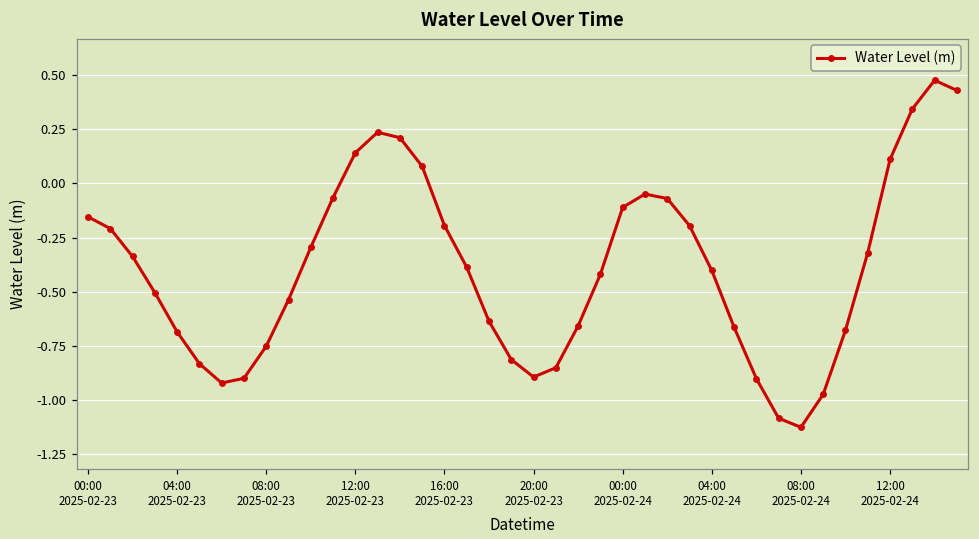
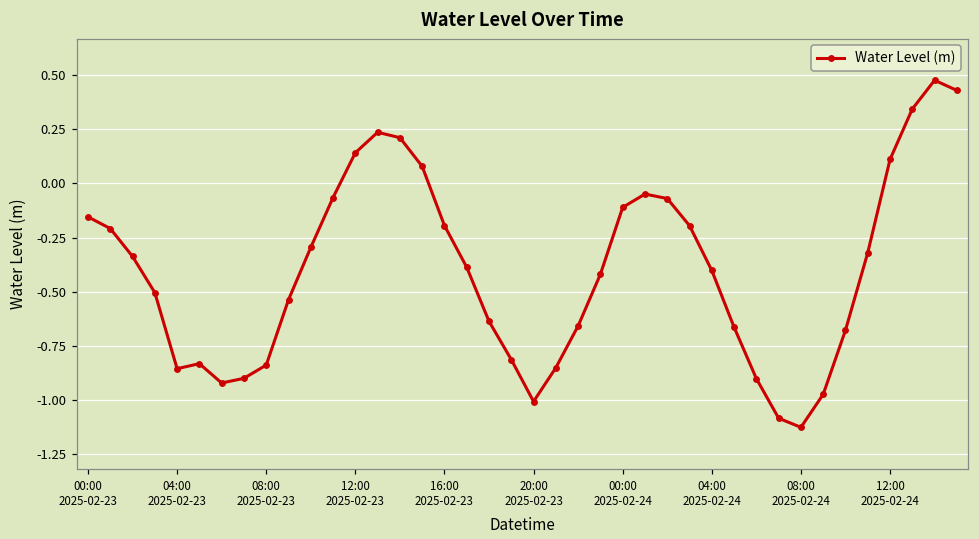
04:00 2025-02-23: -0.68 -> -0.85
08:00 2025-02-23: -0.75 -> -0.84
20:00 2025-02-23: -0.89 -> -1.01
